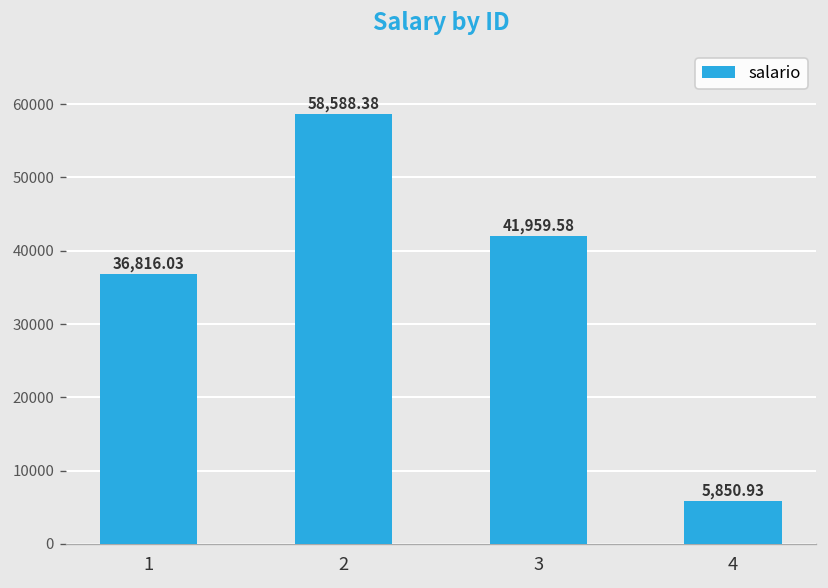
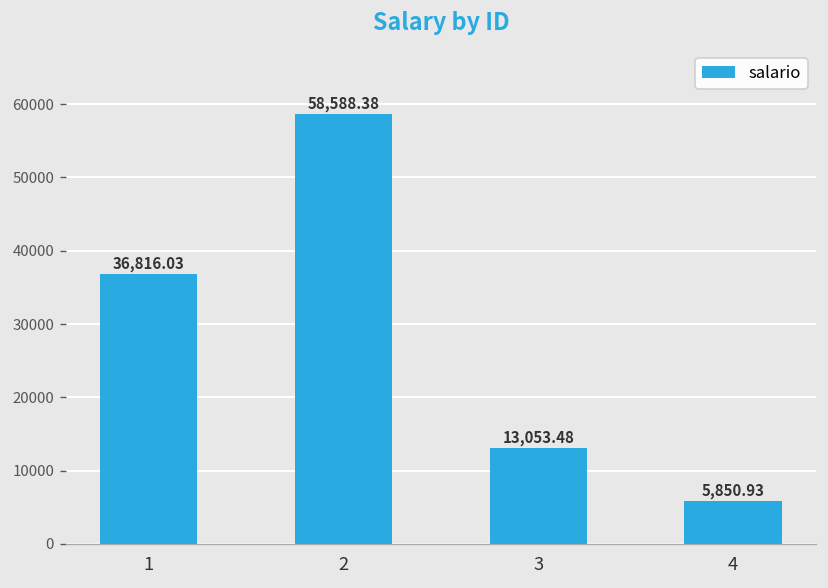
3: 41,959.58 -> 13,053.48
